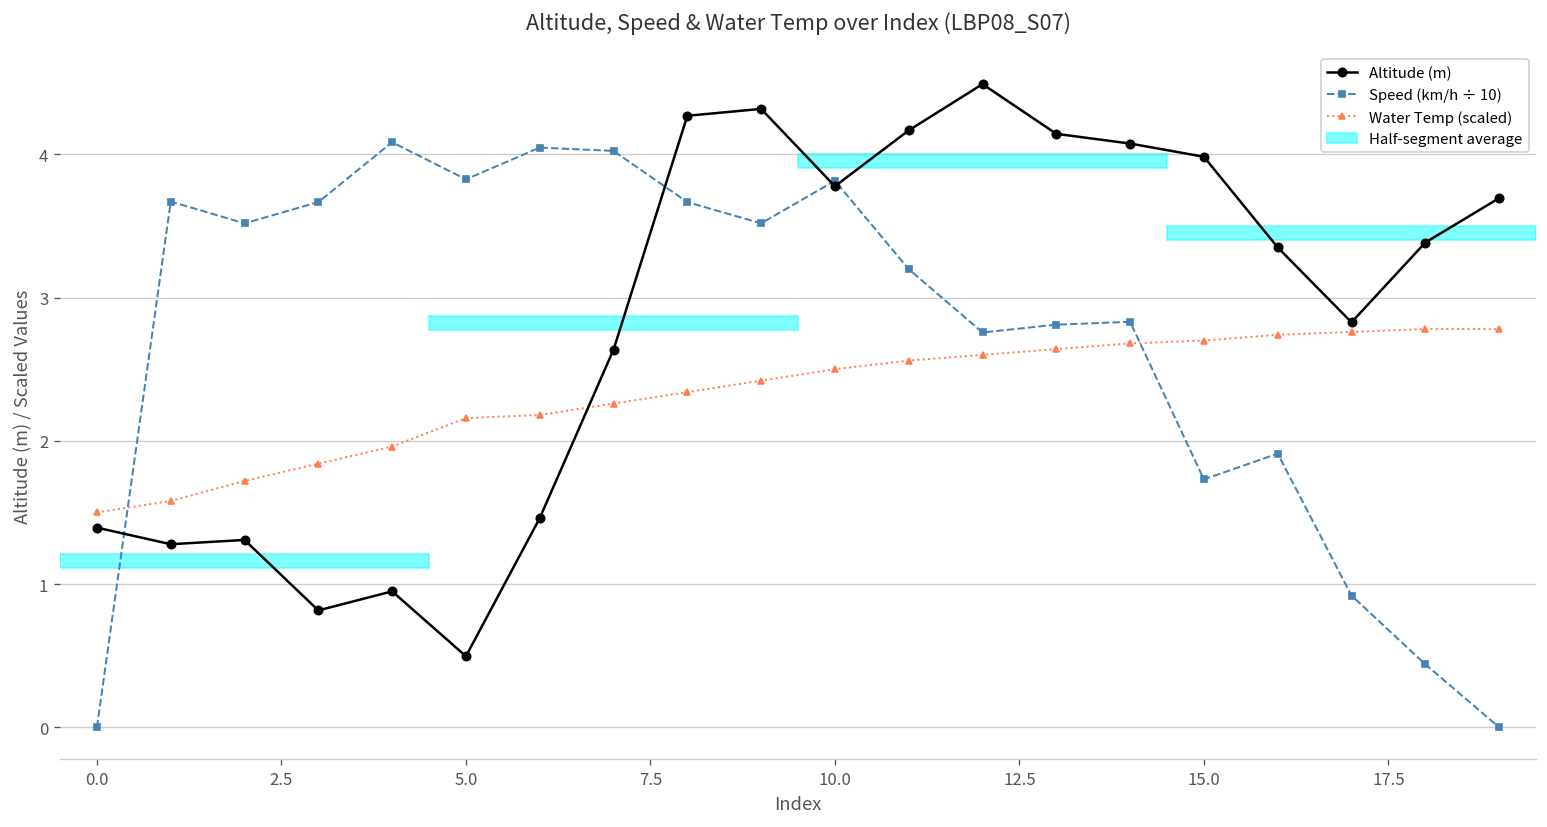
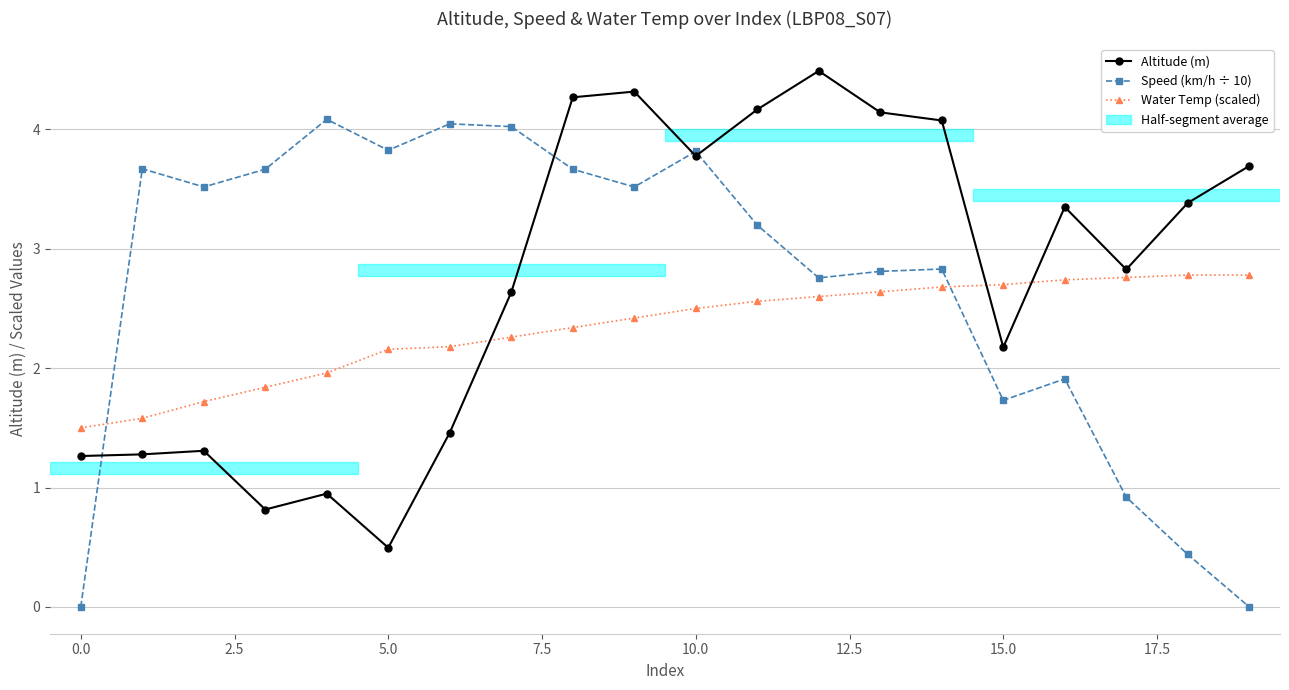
Altitude (m), 0.0: 1.39 -> 1.26
Altitude (m), 15.0: 3.98 -> 2.18
